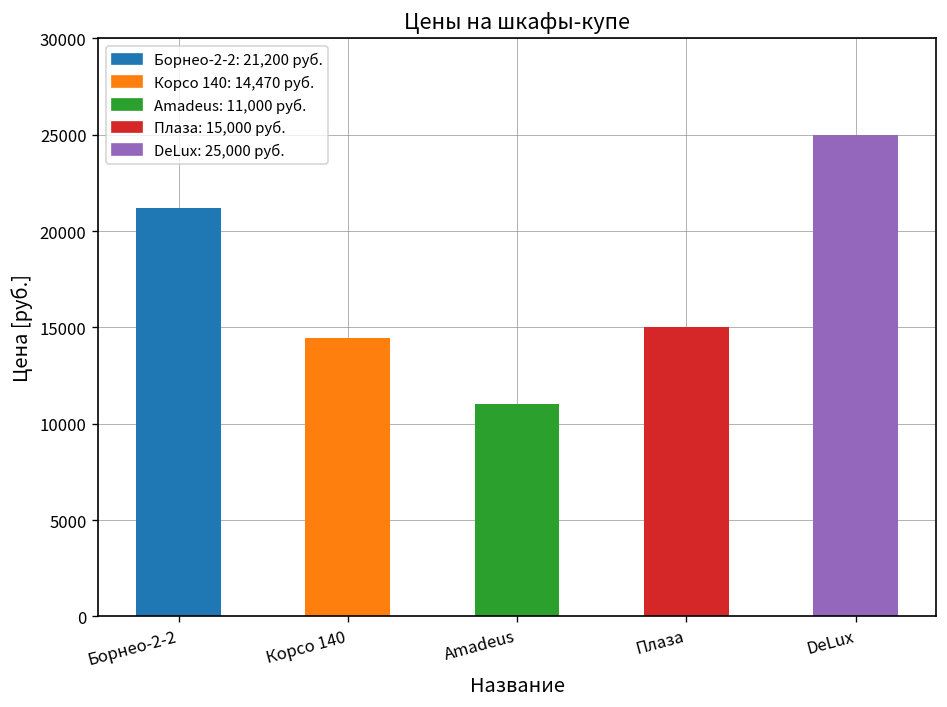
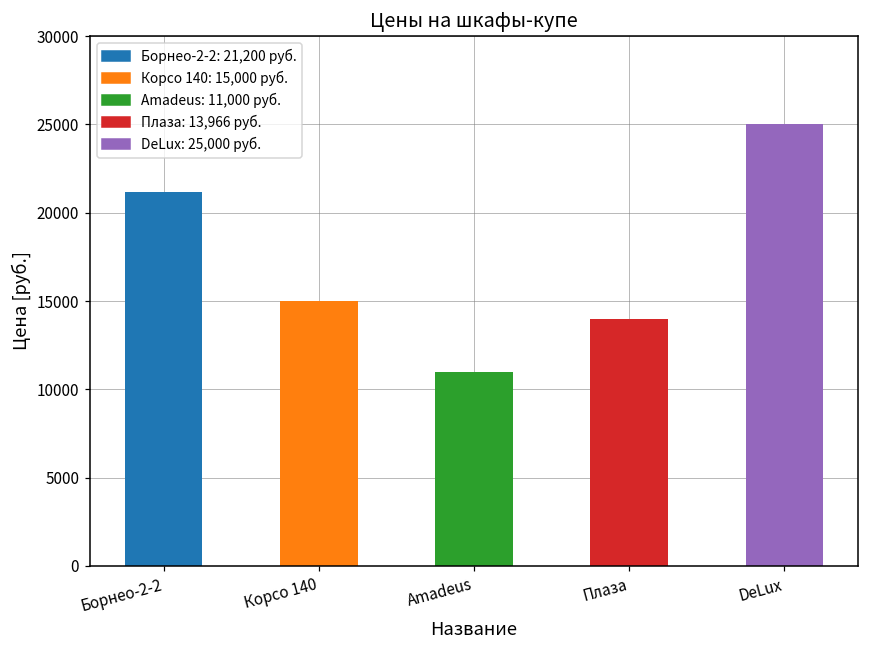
Корсо 140: 14500 -> 15000
Плаза: 15000 -> 14000
